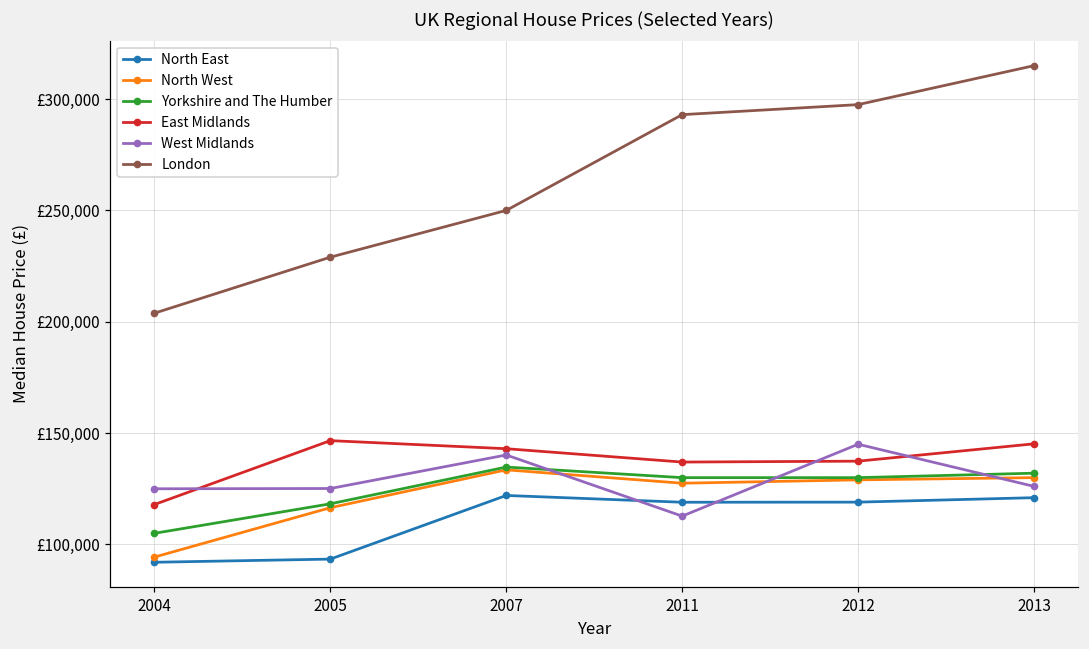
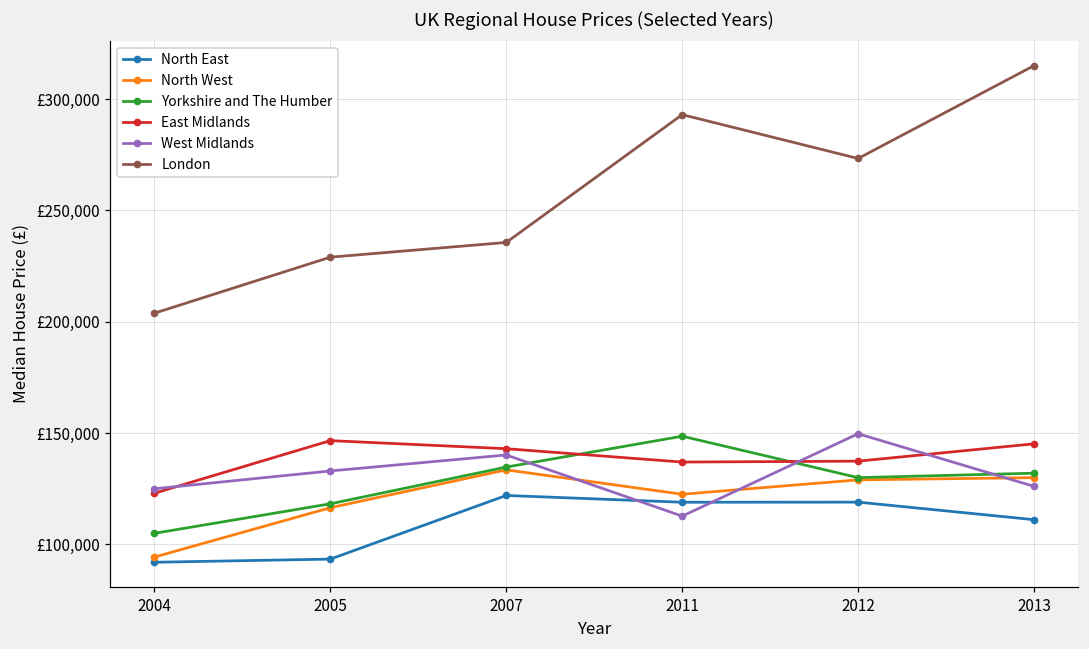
East Midlands, 2004: £118,000 -> £123,000
West Midlands, 2005: £125,000 -> £133,000
London, 2007: £250,000 -> £236,000
North West, 2011: £128,000 -> £123,000
Yorkshire and The Humber, 2011: £130,000 -> £149,000
West Midlands, 2012: £145,000 -> £150,000
London, 2012: £298,000 -> £273,000
North East, 2013: £121,000 -> £111,000
